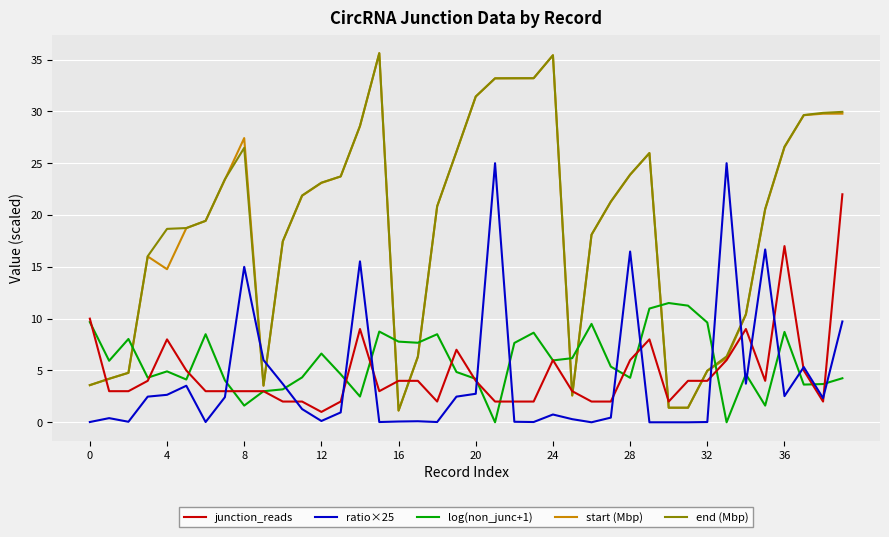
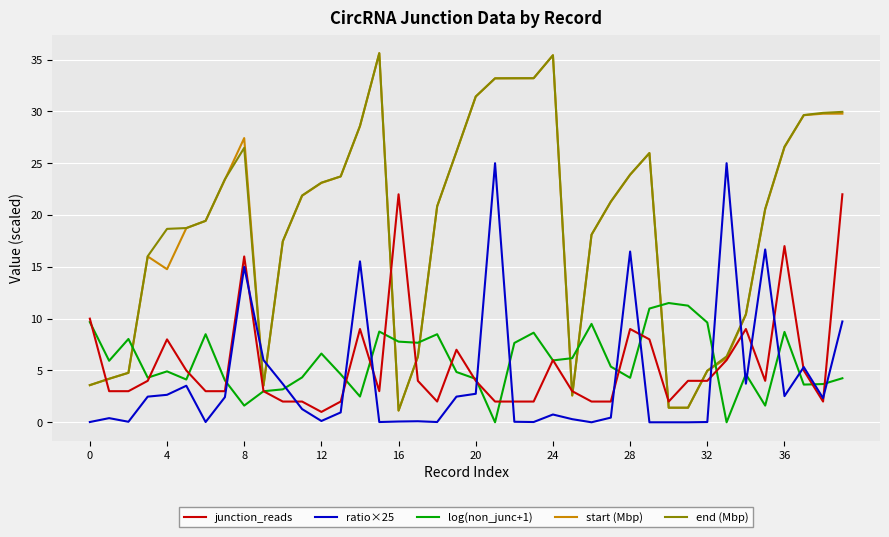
junction_reads, 8: 3 -> 16
junction_reads, 16: 4 -> 22
junction_reads, 28: 6 -> 9
